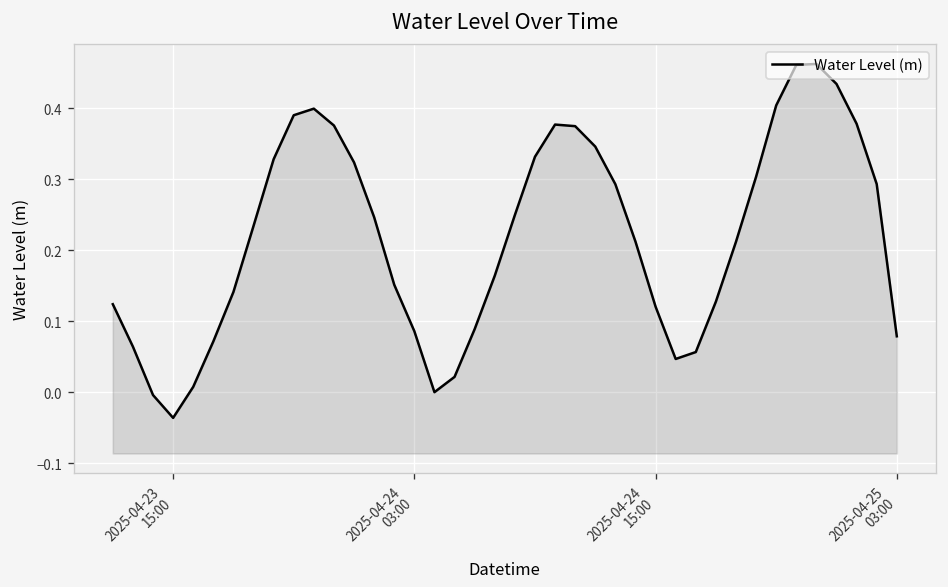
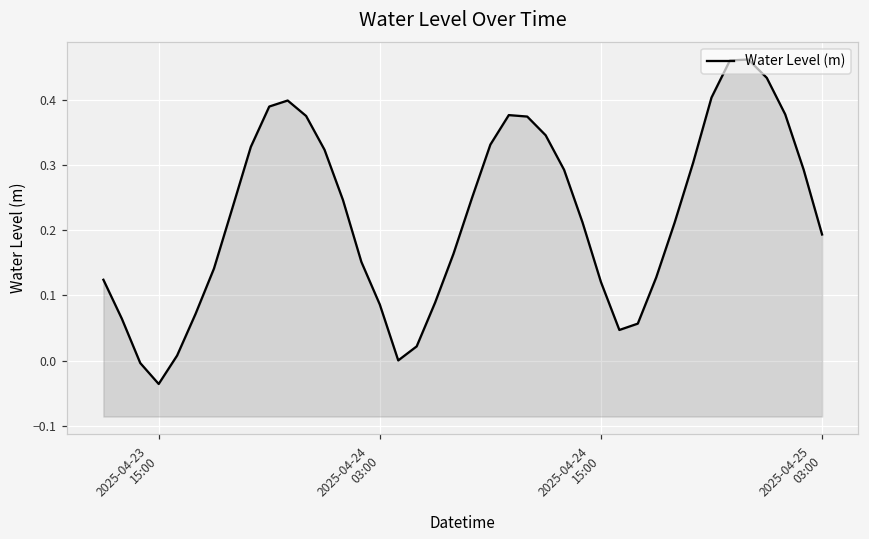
2025-04-25 03:00: 0.08 -> 0.19
